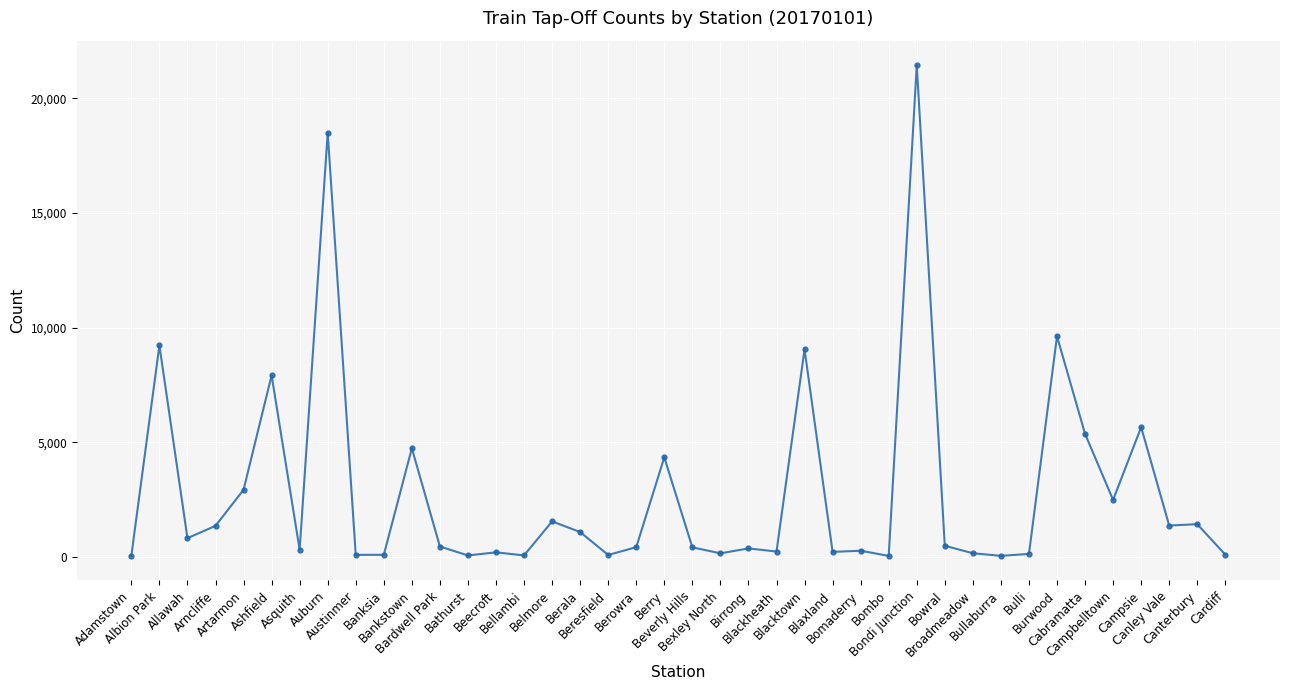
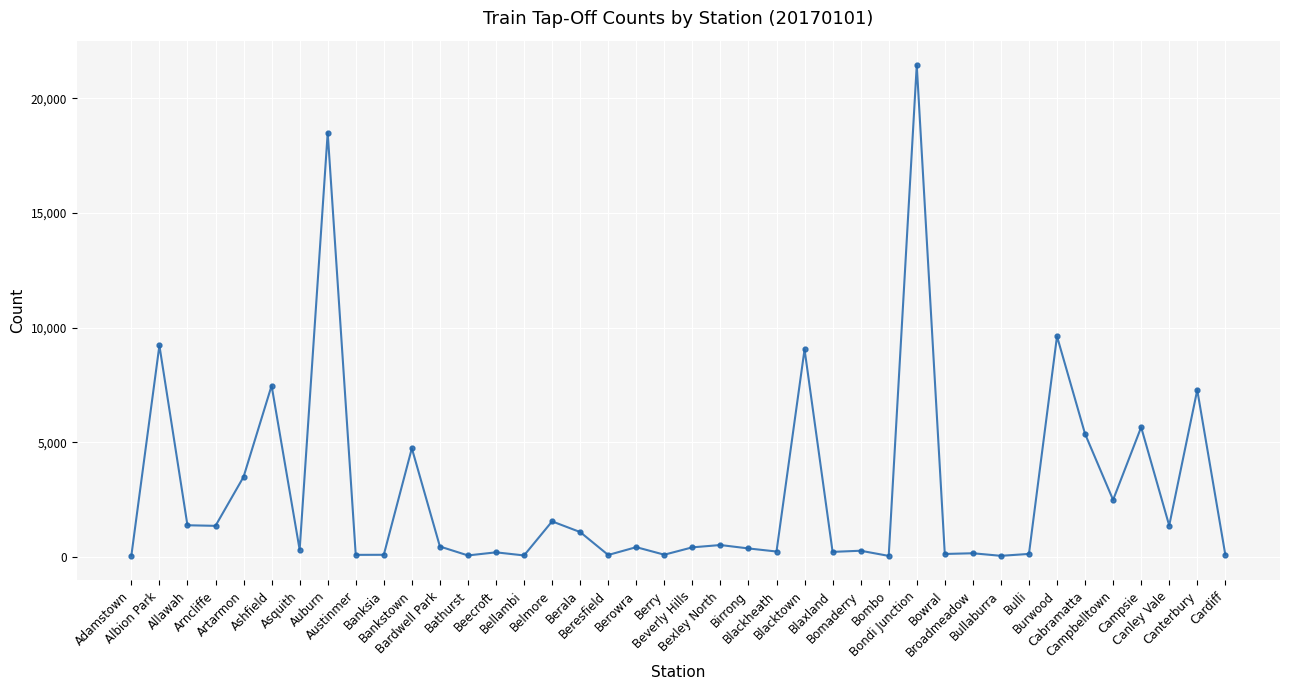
Allawah: 800 -> 1,400
Artarmon: 2,900 -> 3,500
Ashfield: 7,900 -> 7,500
Berry: 4,300 -> 100
Bexley North: 200 -> 500
Bowral: 500 -> 100
Canterbury: 1,400 -> 7,300
